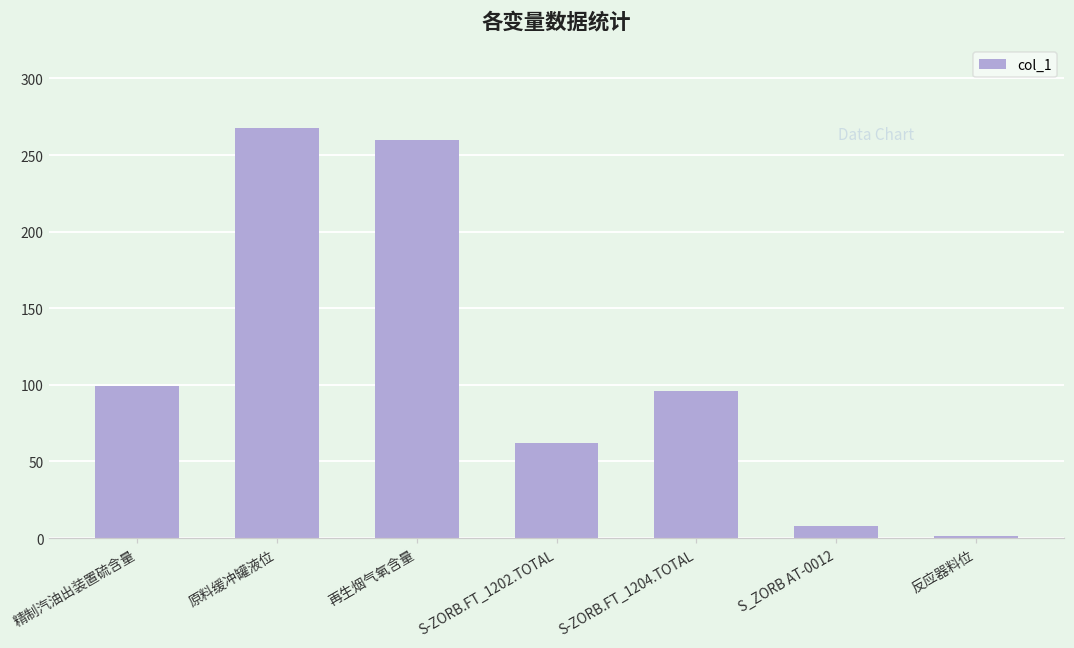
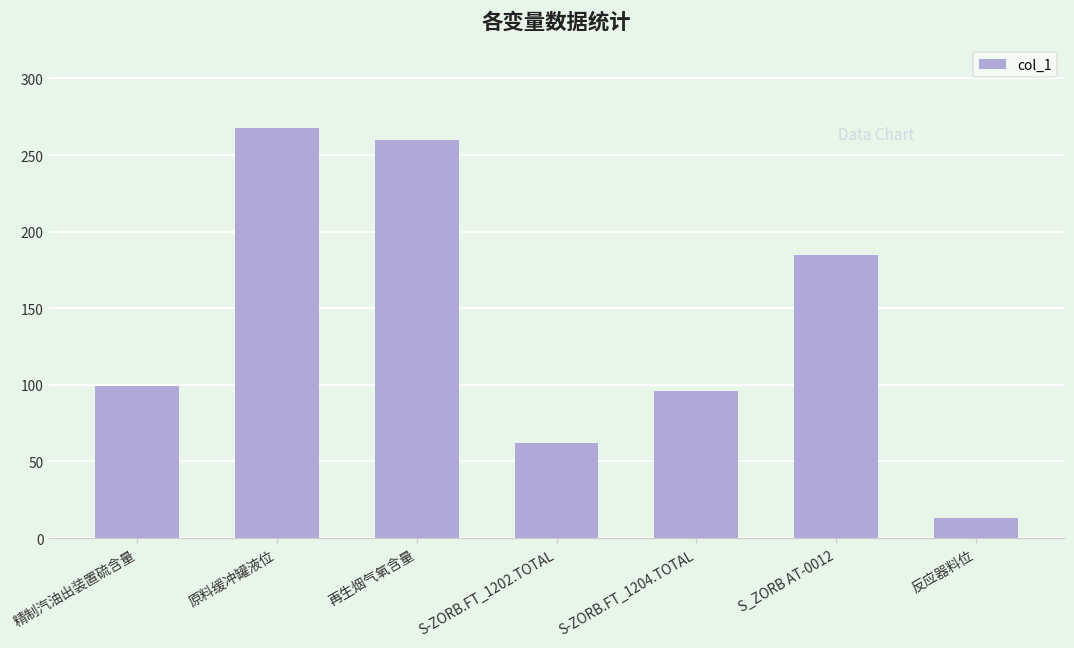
S_ZORB AT-0012: 8 -> 185
反应器料位: 1 -> 13
